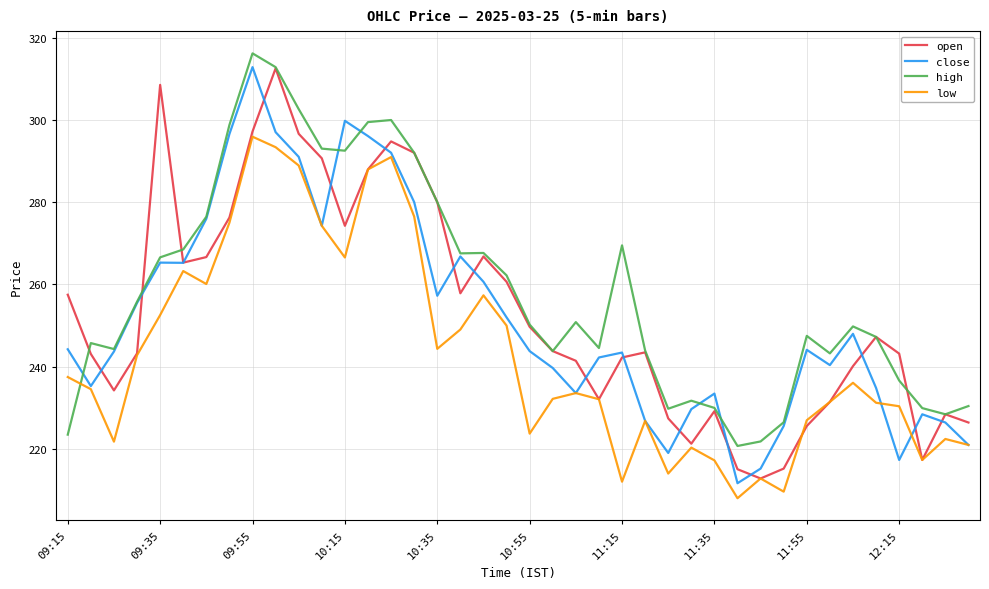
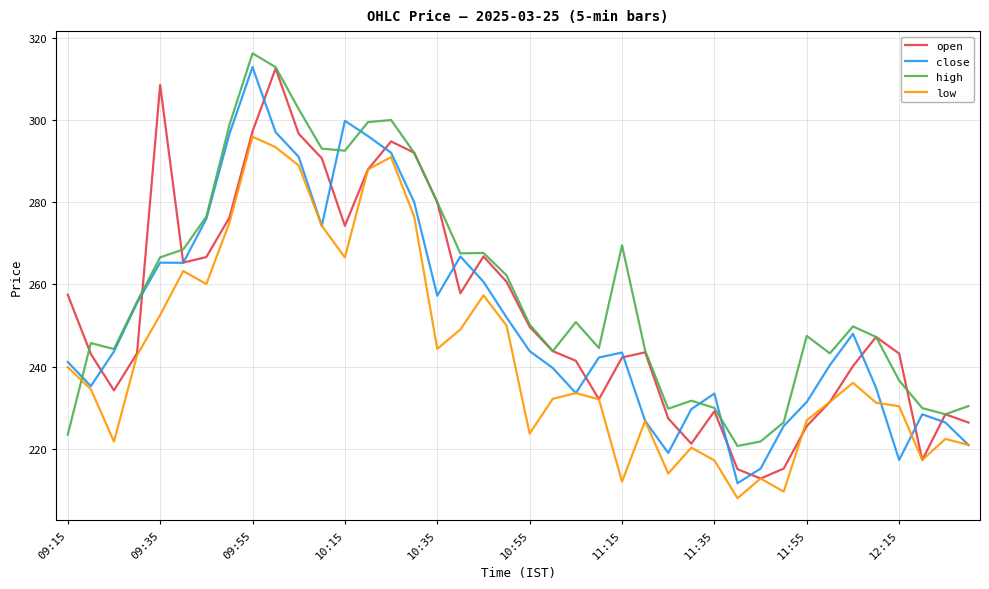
close, 09:15: 244 -> 241
low, 09:15: 238 -> 240
close, 11:55: 244 -> 231
